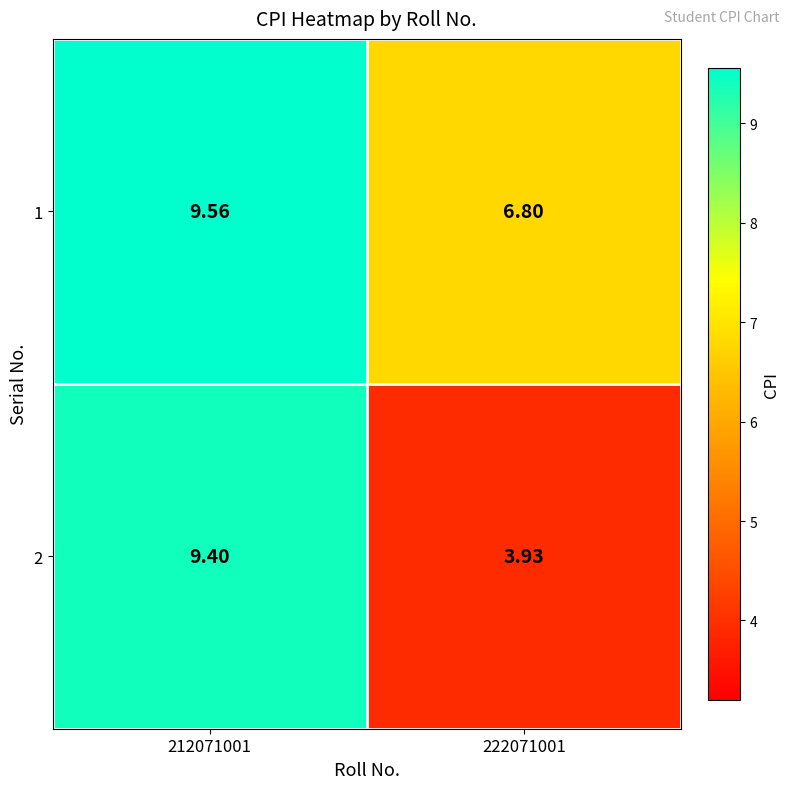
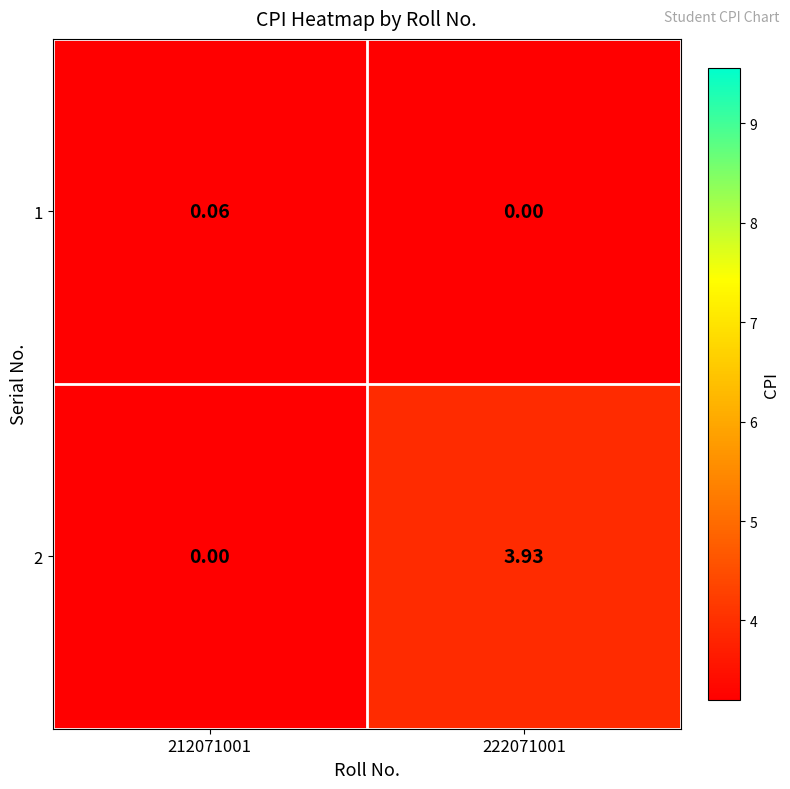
1, 212071001: 9.56 -> 0.06
1, 222071001: 6.80 -> 0.00
2, 212071001: 9.40 -> 0.00
